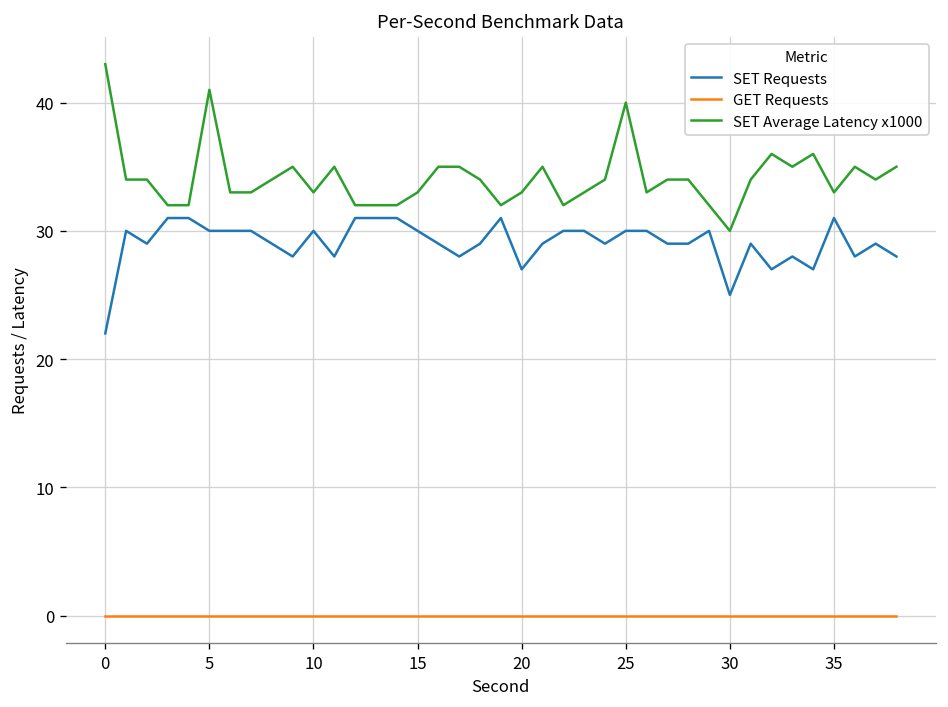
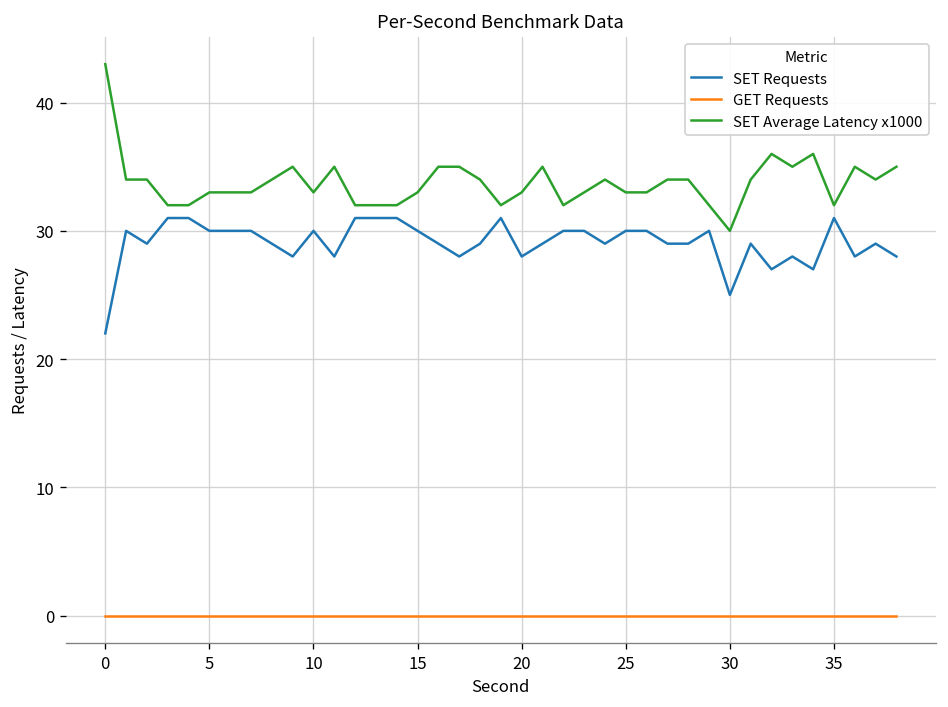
SET Average Latency x1000, 5: 41 -> 33
SET Requests, 20: 27 -> 28
SET Average Latency x1000, 25: 40 -> 33
SET Average Latency x1000, 35: 33 -> 32
